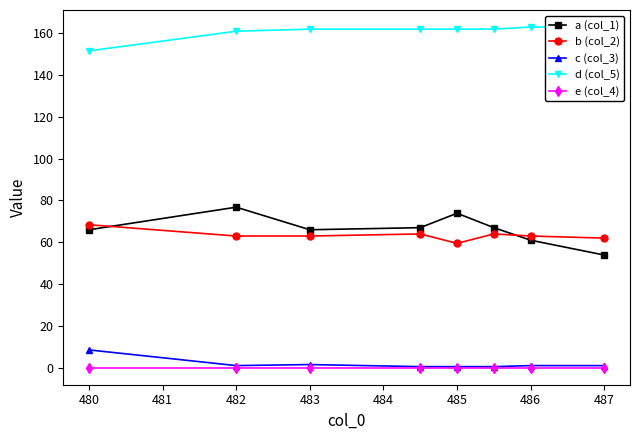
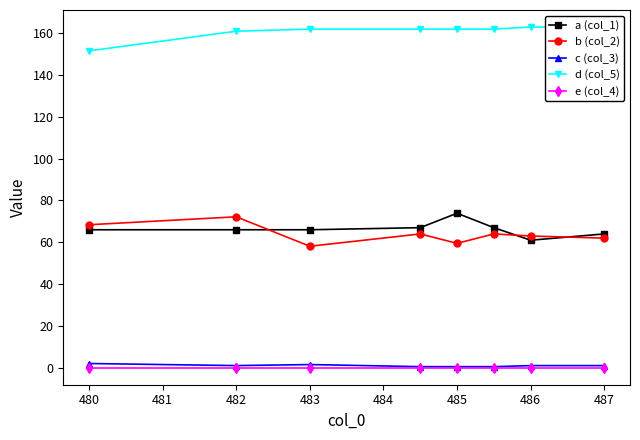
c (col_3), 480: 9 -> 2
a (col_1), 482: 77 -> 66
b (col_2), 482: 63 -> 72
b (col_2), 483: 63 -> 58
a (col_1), 487: 54 -> 64
